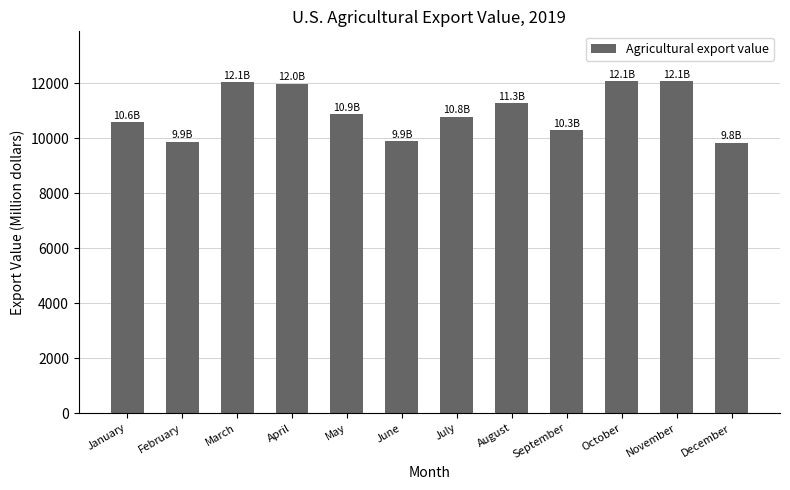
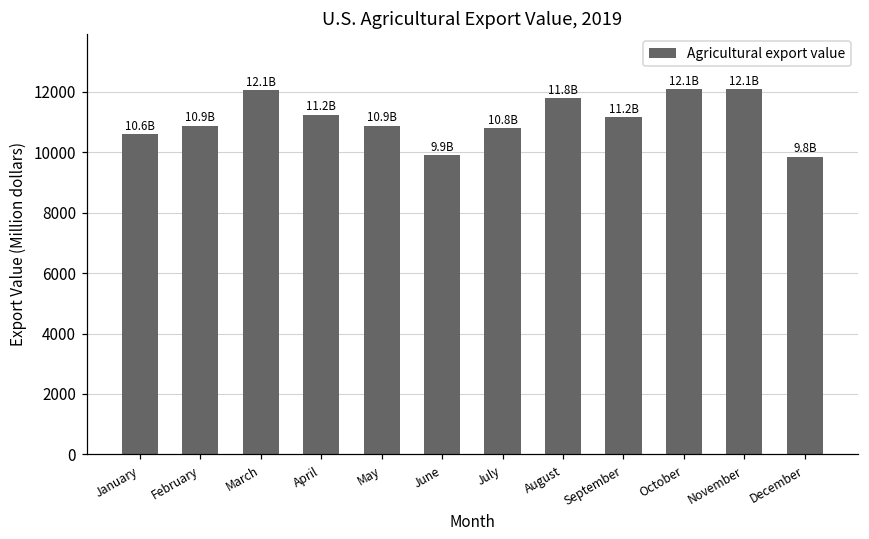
February: 9.9B -> 10.9B
April: 12.0B -> 11.2B
August: 11.3B -> 11.8B
September: 10.3B -> 11.2B
